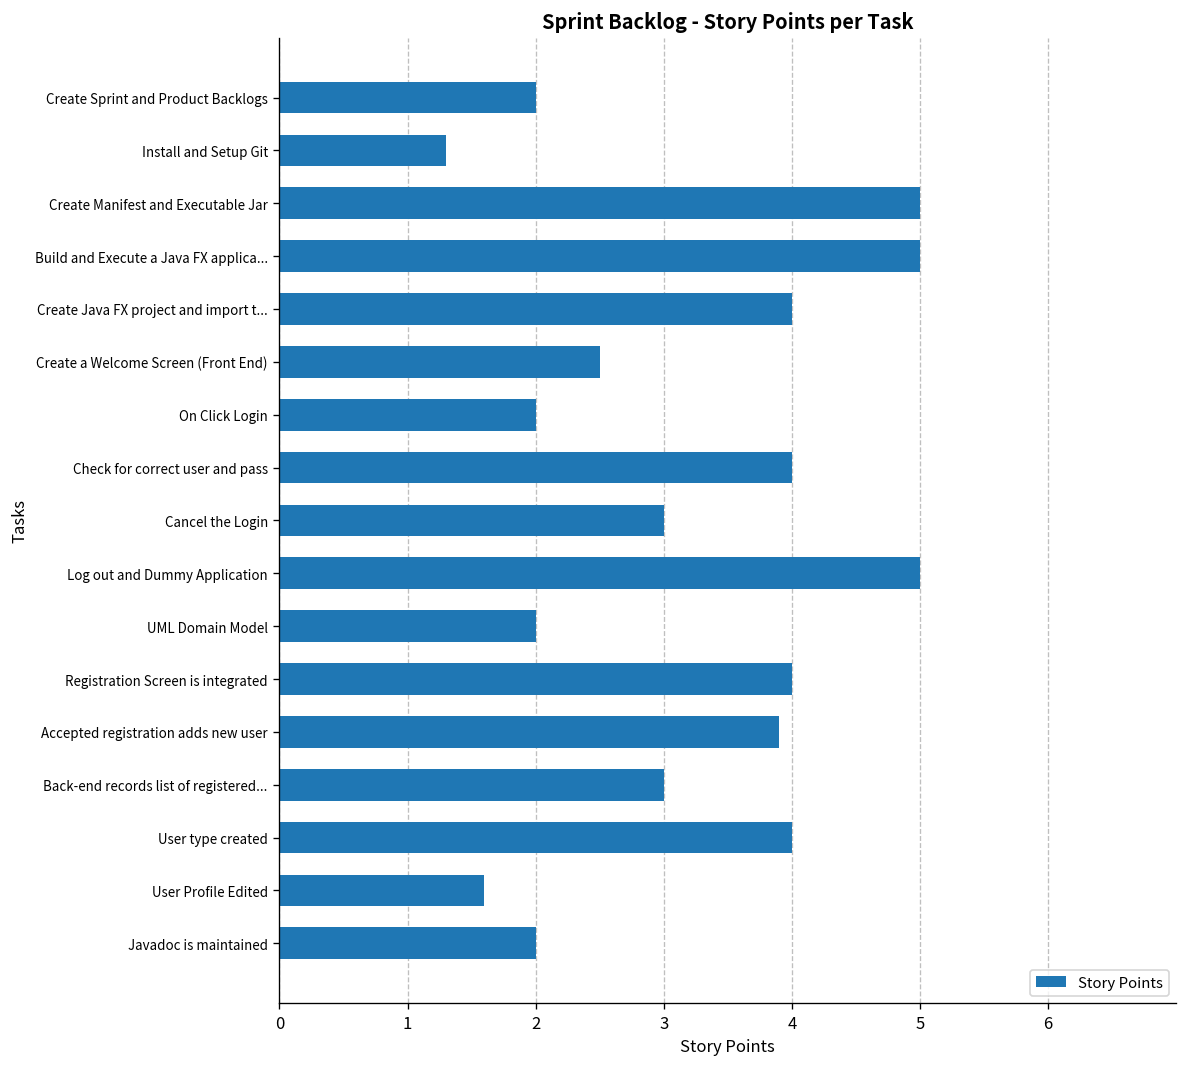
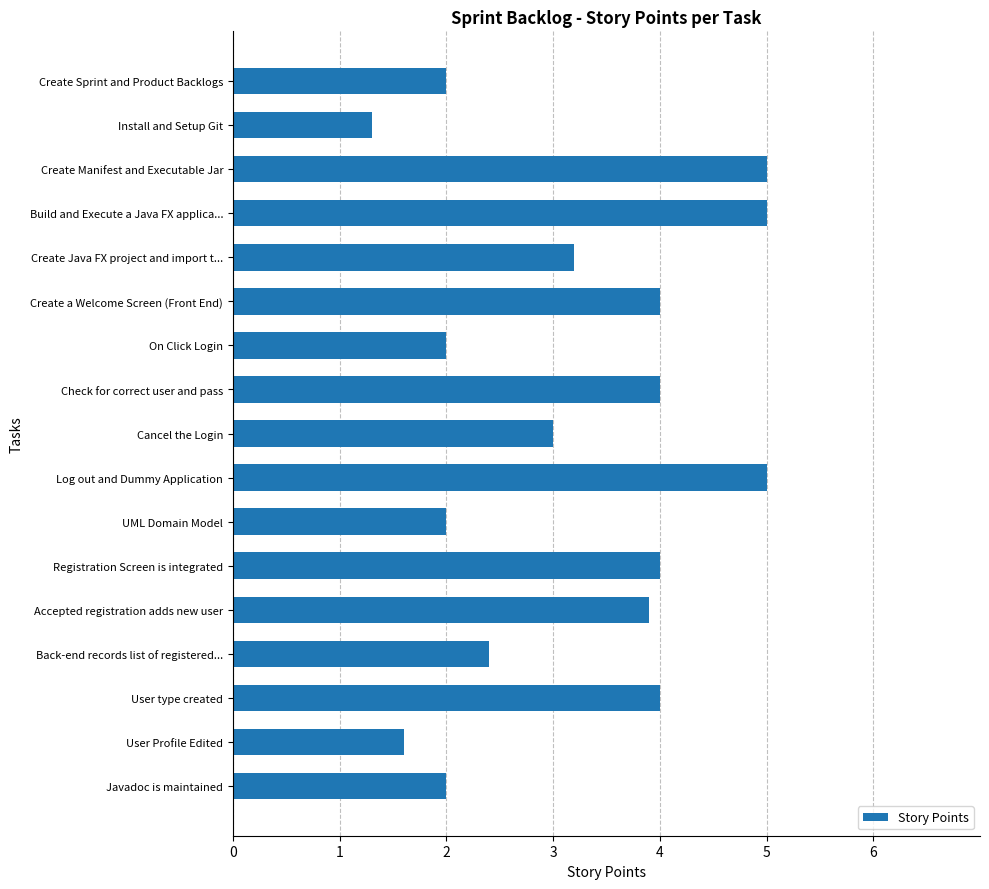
Create Java FX project and import t...: 4.0 -> 3.2
Create a Welcome Screen (Front End): 2.5 -> 4.0
Back-end records list of registered...: 3.0 -> 2.4
